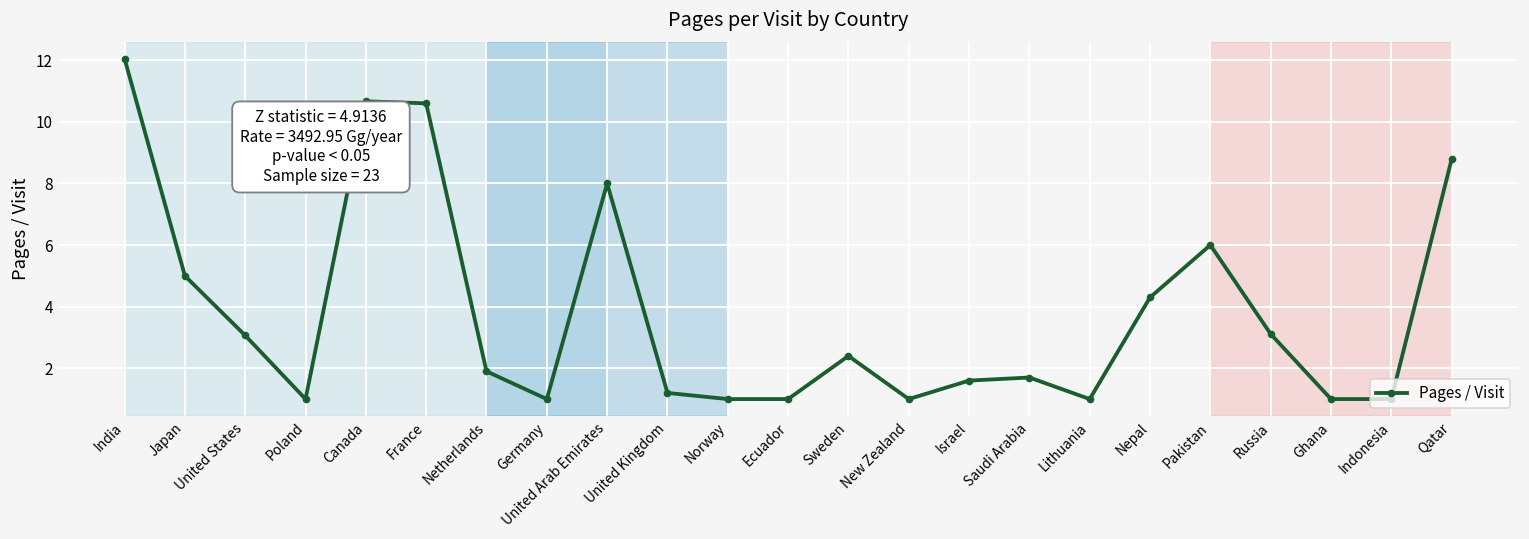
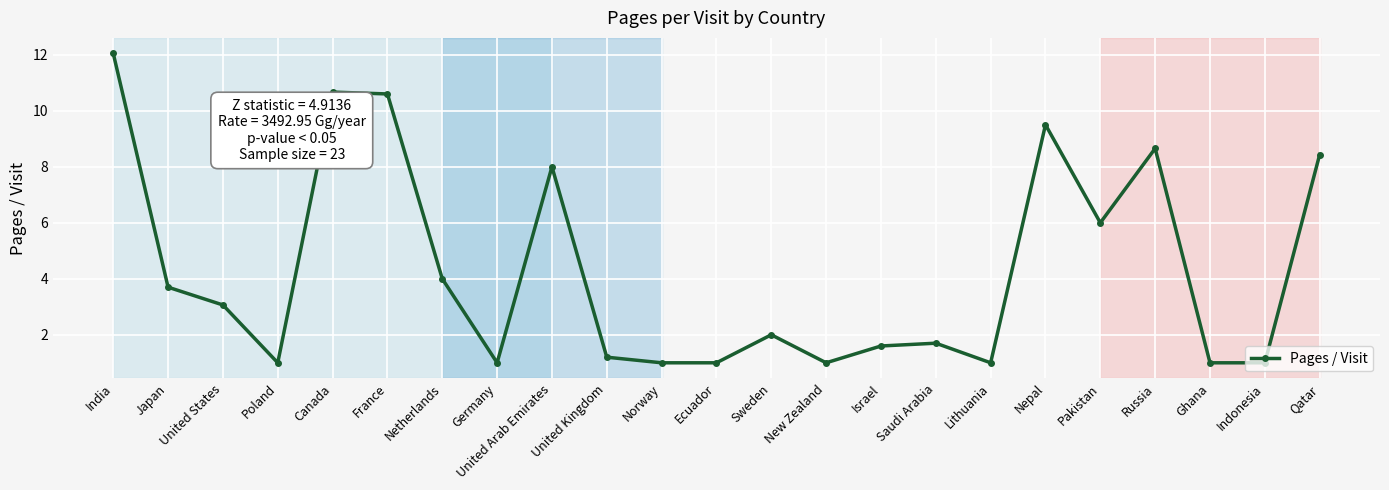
Japan: 5.0 -> 3.7
Netherlands: 1.9 -> 4.0
Sweden: 2.4 -> 2.0
Nepal: 4.3 -> 9.5
Russia: 3.1 -> 8.7
Qatar: 8.8 -> 8.4
